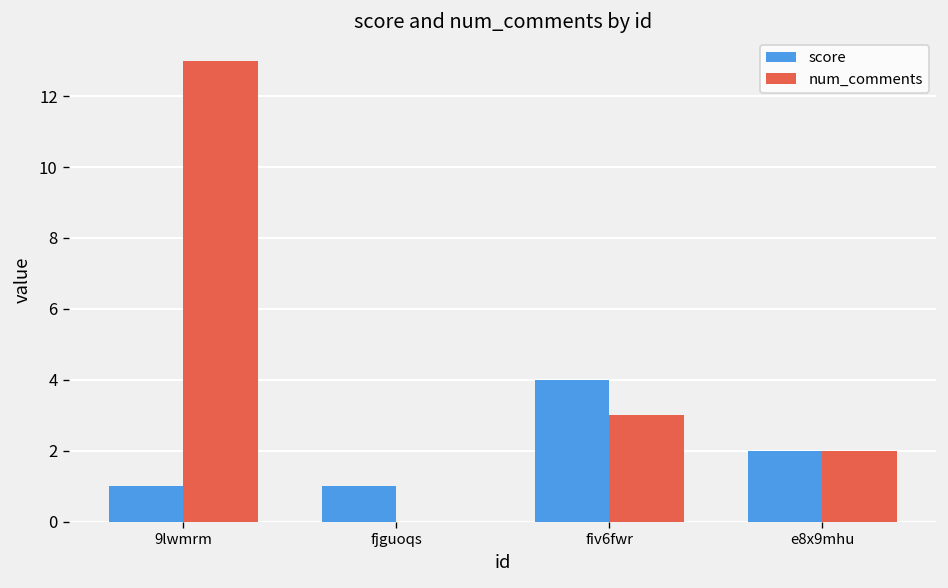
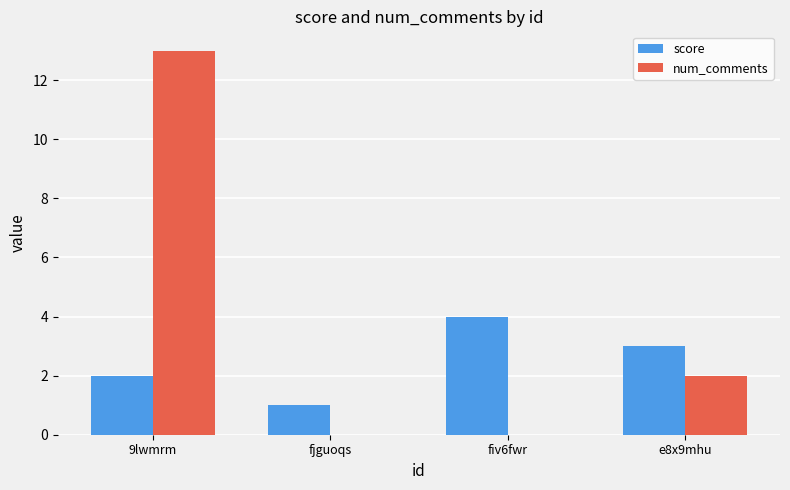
score, 9lwmrm: 1 -> 2
num_comments, fiv6fwr: 3 -> 0
score, e8x9mhu: 2 -> 3
